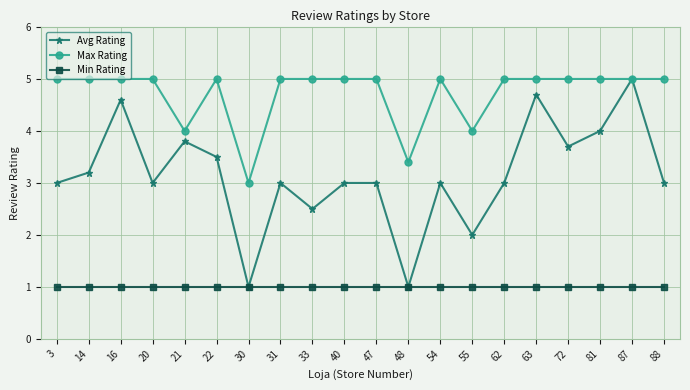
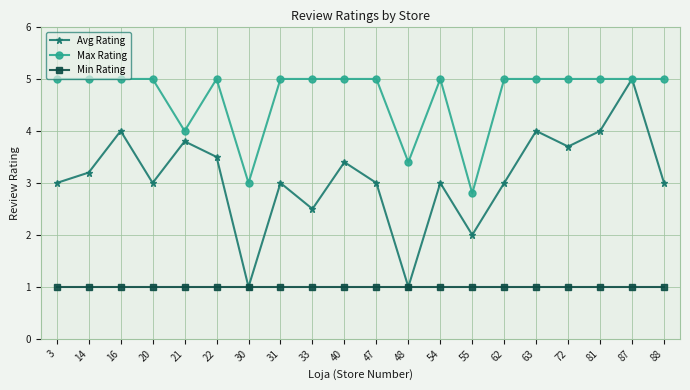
Avg Rating, 16: 4.6 -> 4.0
Avg Rating, 40: 3.0 -> 3.4
Max Rating, 55: 4.0 -> 2.8
Avg Rating, 63: 4.7 -> 4.0
